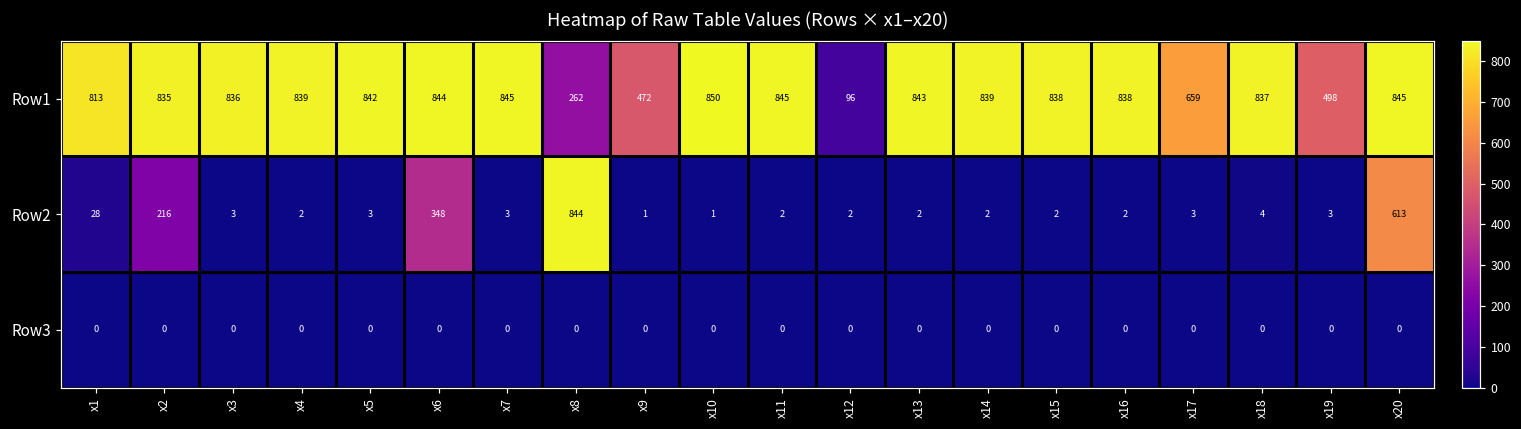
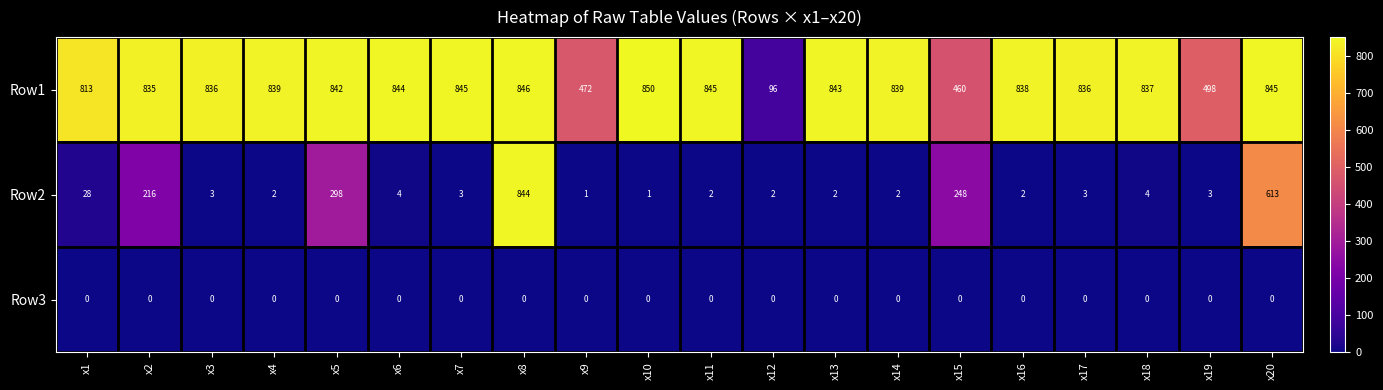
Row1, x8: 262 -> 846
Row1, x15: 838 -> 460
Row1, x17: 659 -> 836
Row2, x5: 3 -> 298
Row2, x6: 348 -> 4
Row2, x15: 2 -> 248
